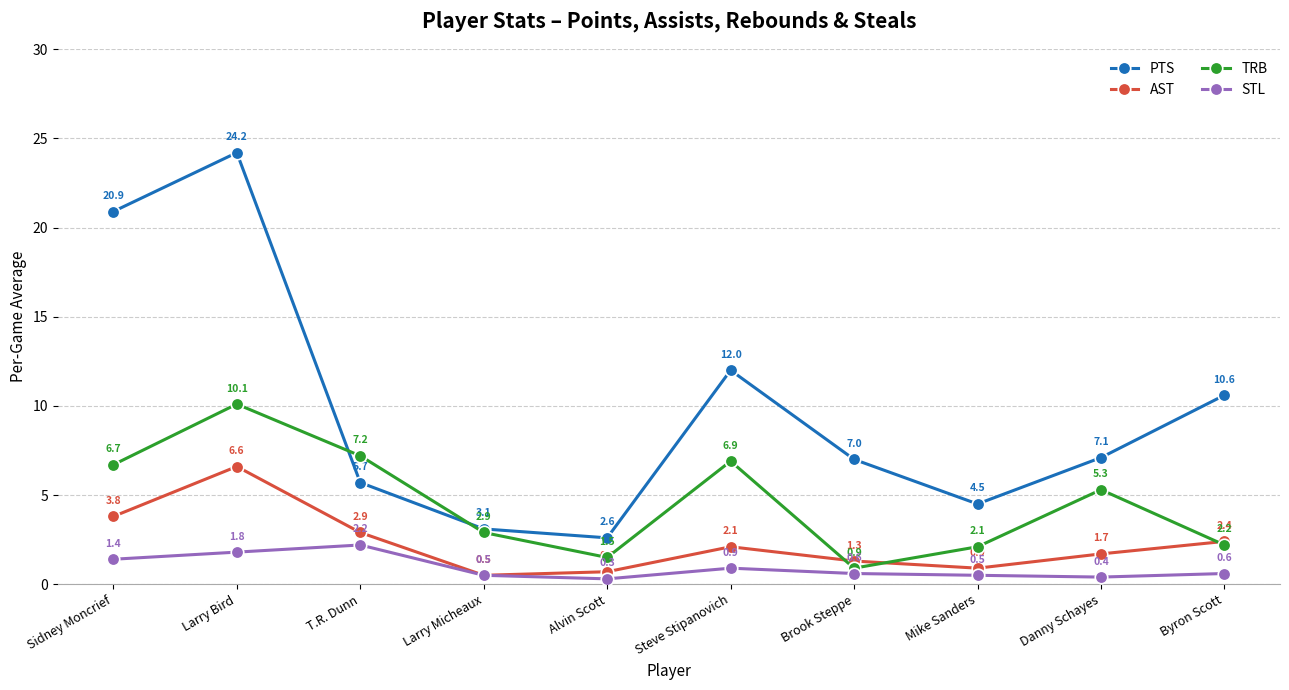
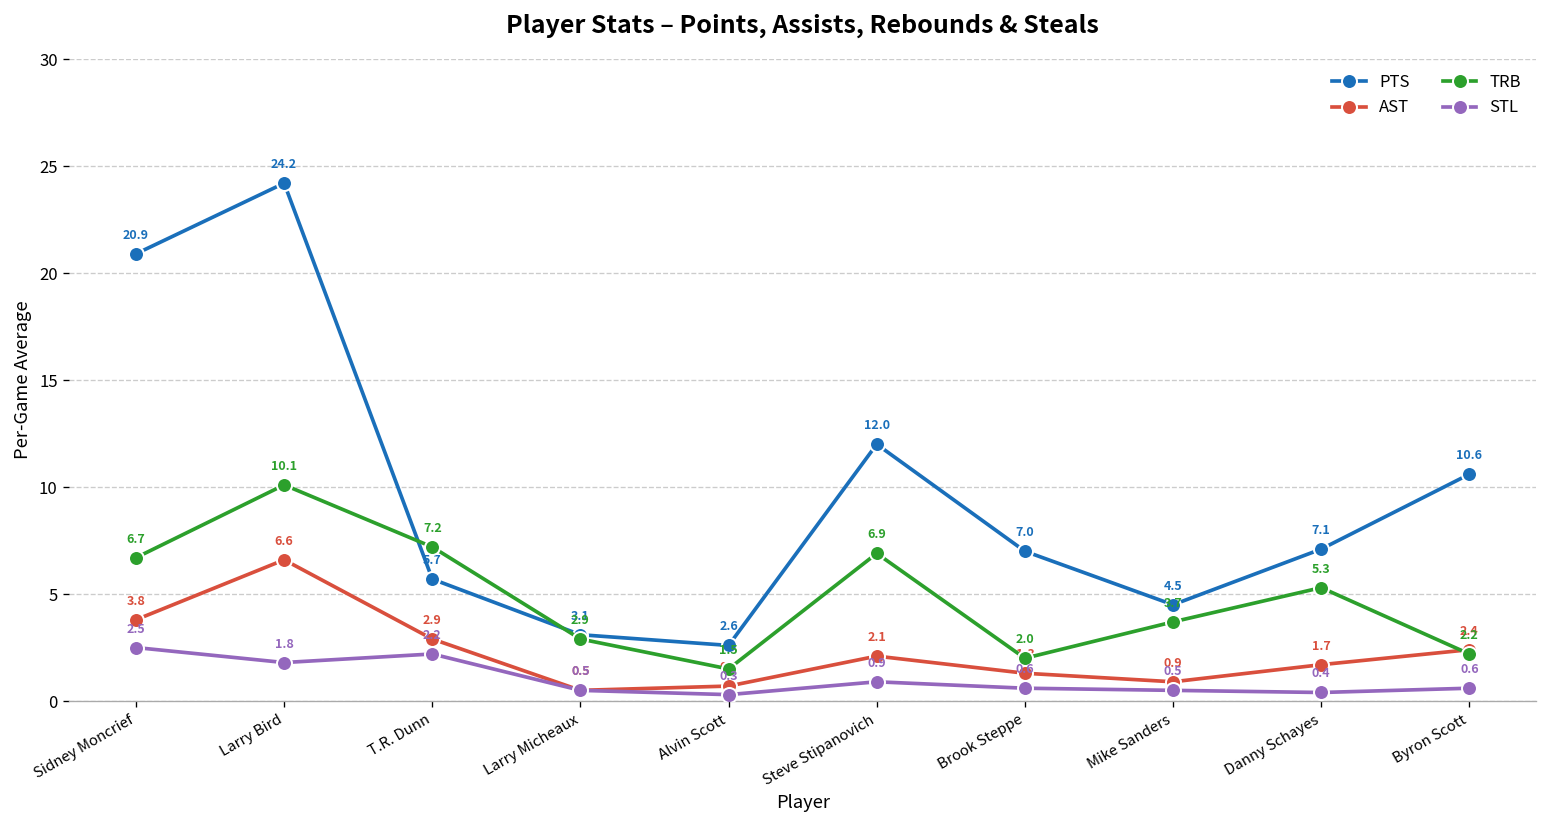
STL, Sidney Moncrief: 1.4 -> 2.5
TRB, Brook Steppe: 0.9 -> 2.0
TRB, Mike Sanders: 2.1 -> 3.7
